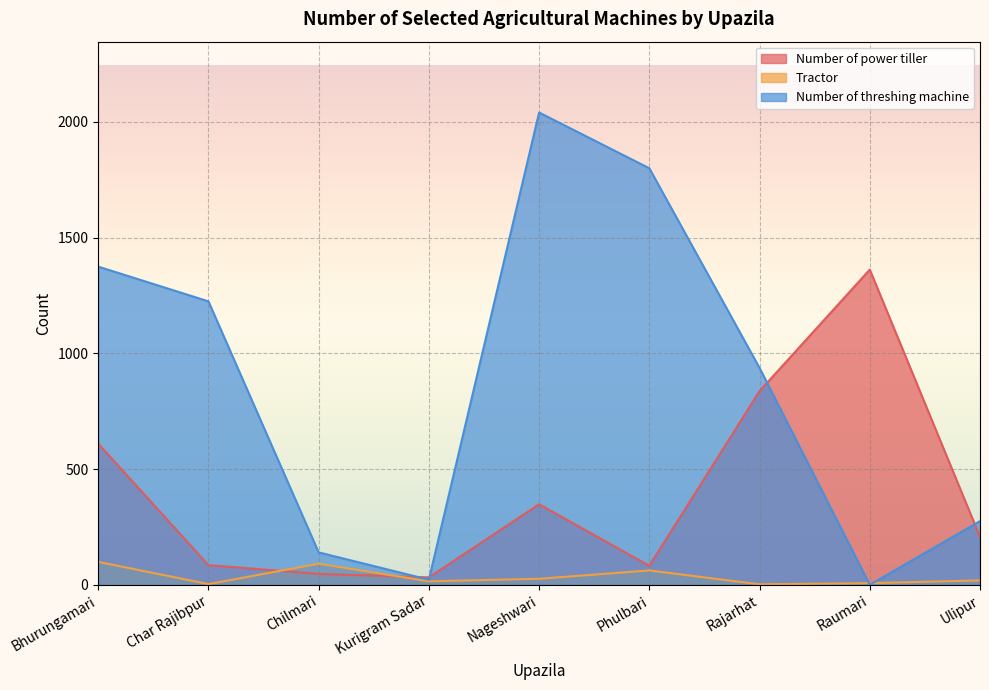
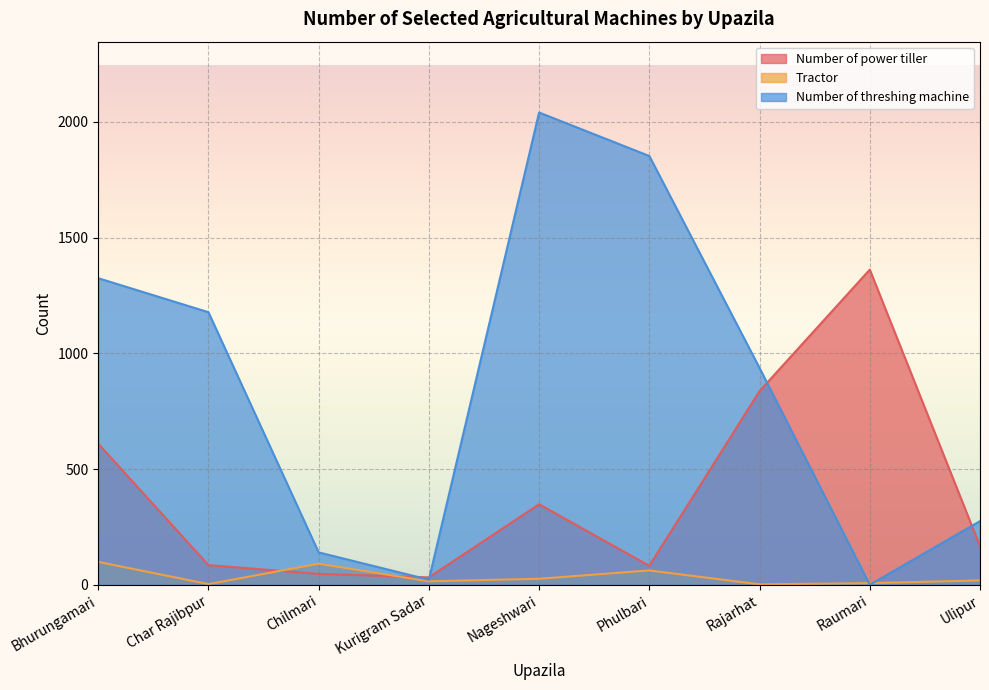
Number of threshing machine, Bhurungamari: 1380 -> 1330
Number of threshing machine, Char Rajibpur: 1230 -> 1180
Number of threshing machine, Phulbari: 1800 -> 1850
Number of power tiller, Ulipur: 210 -> 170
